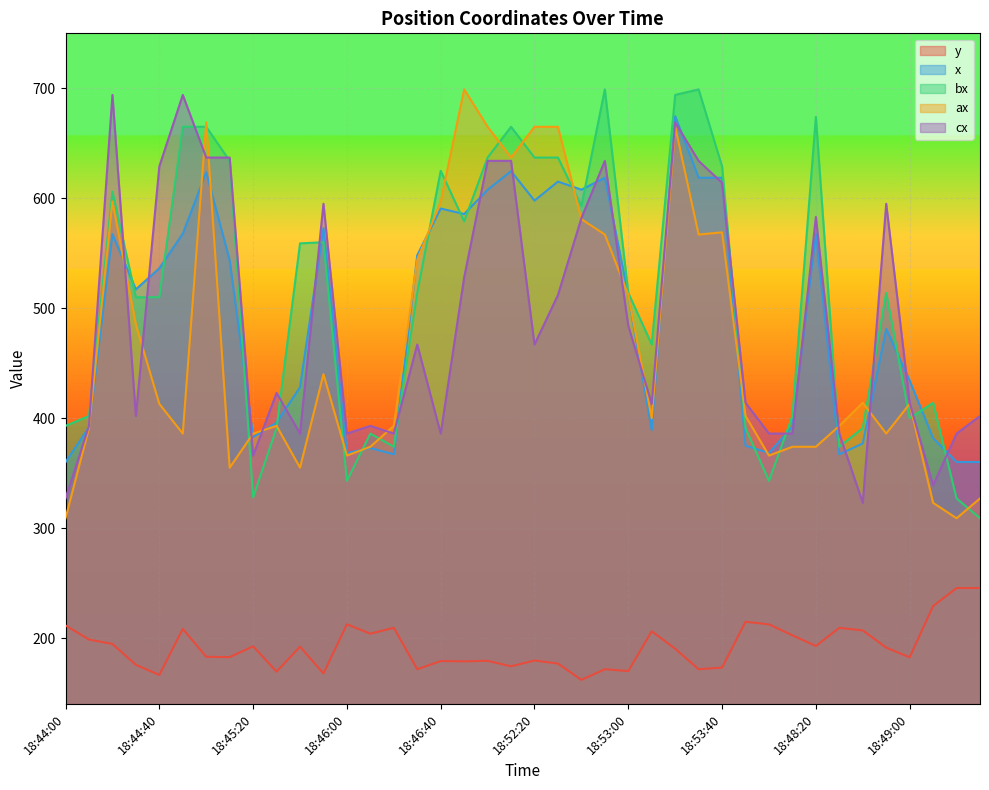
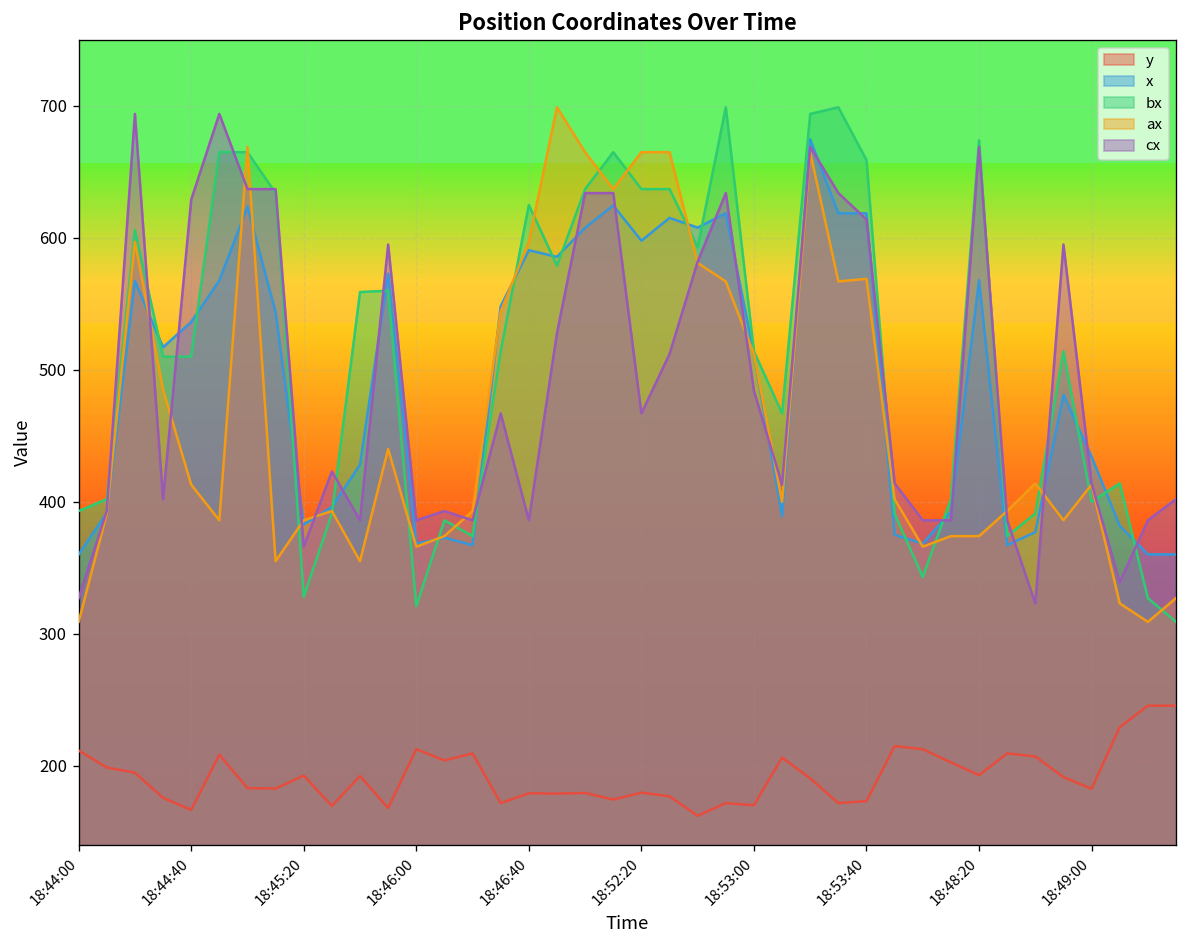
bx, 18:46:00: 343 -> 321
bx, 18:53:40: 629 -> 659
cx, 18:48:20: 583 -> 669
